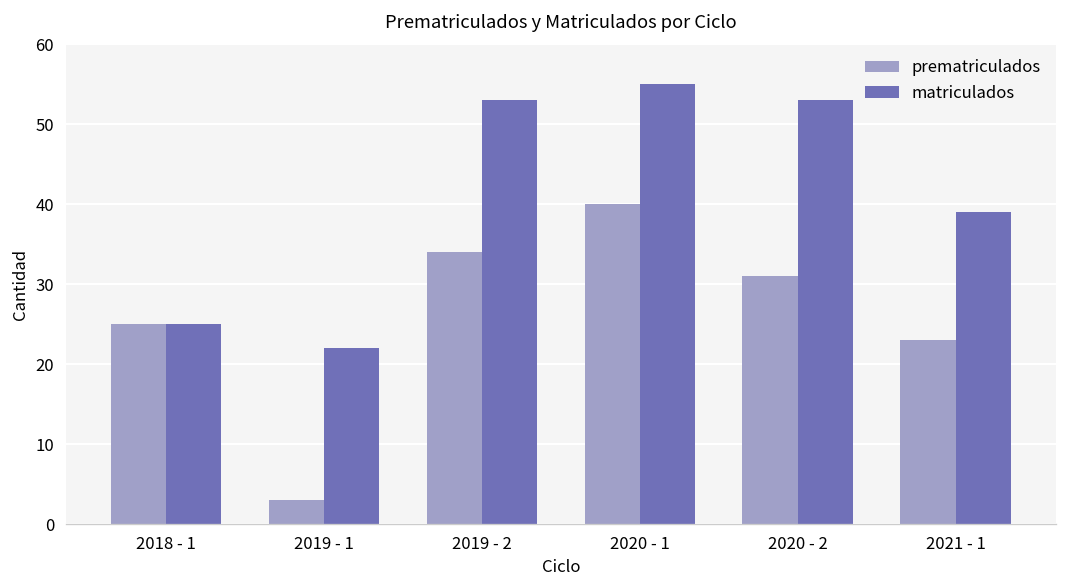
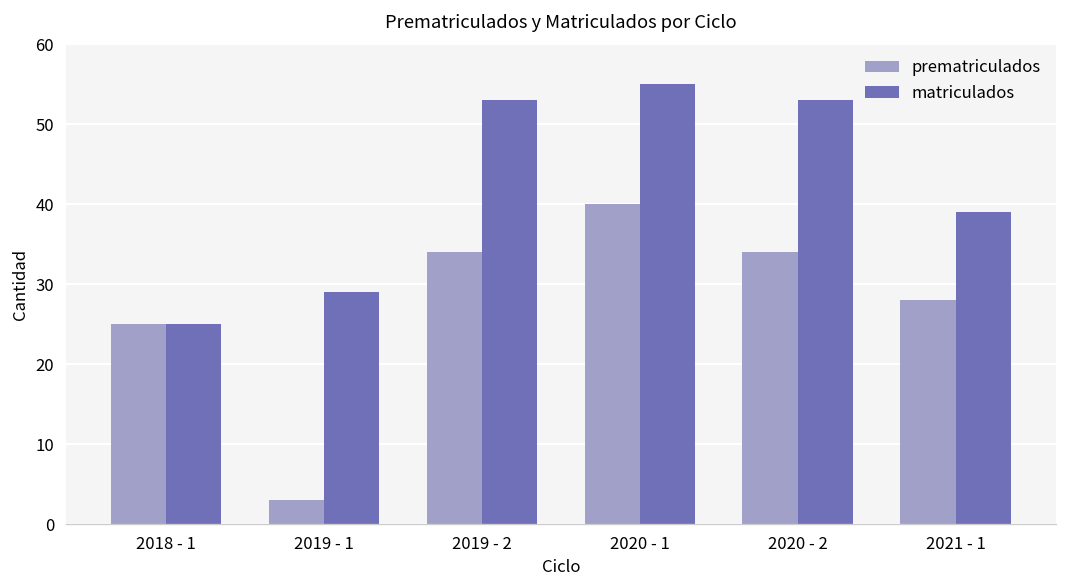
matriculados, 2019 - 1: 22 -> 29
prematriculados, 2020 - 2: 31 -> 34
prematriculados, 2021 - 1: 23 -> 28
